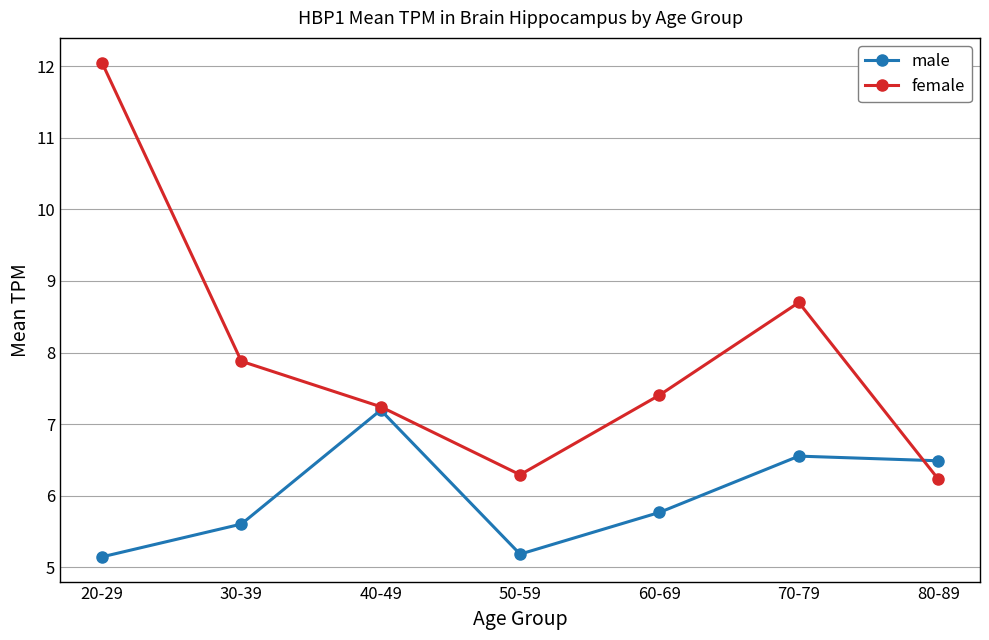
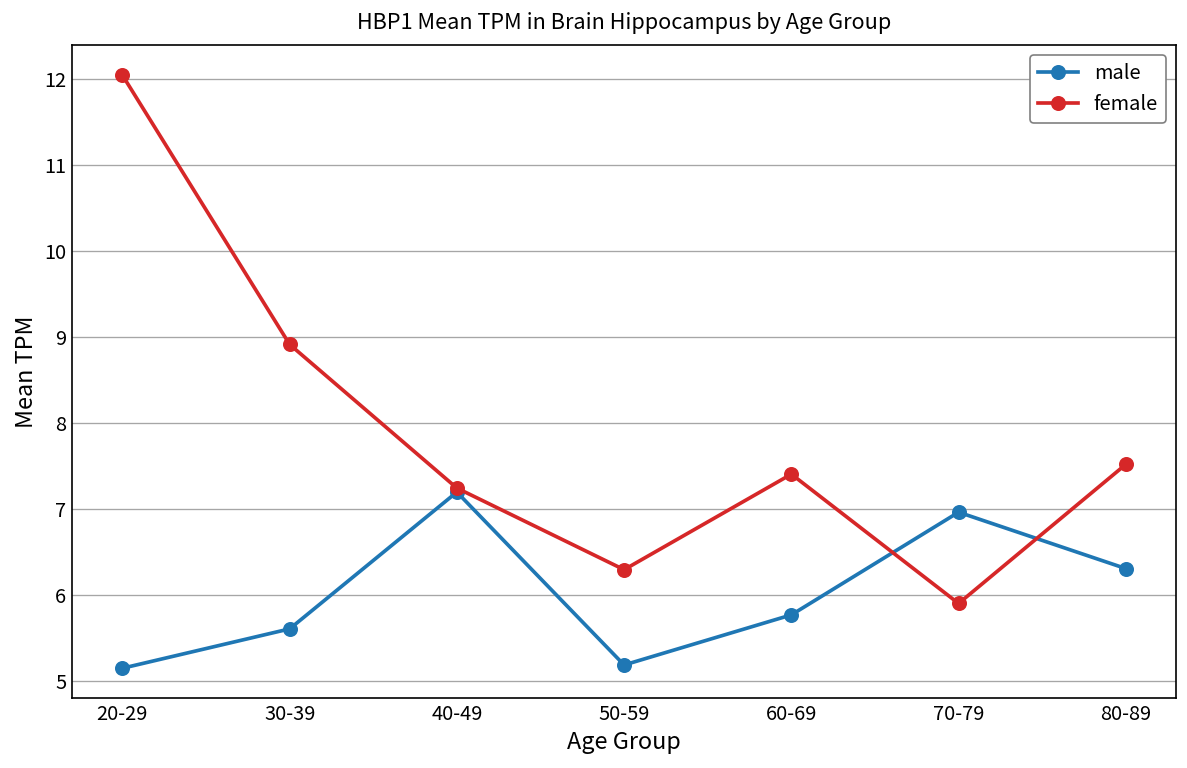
female, 30-39: 7.9 -> 8.9
male, 70-79: 6.6 -> 7.0
female, 70-79: 8.7 -> 5.9
male, 80-89: 6.5 -> 6.3
female, 80-89: 6.2 -> 7.5
